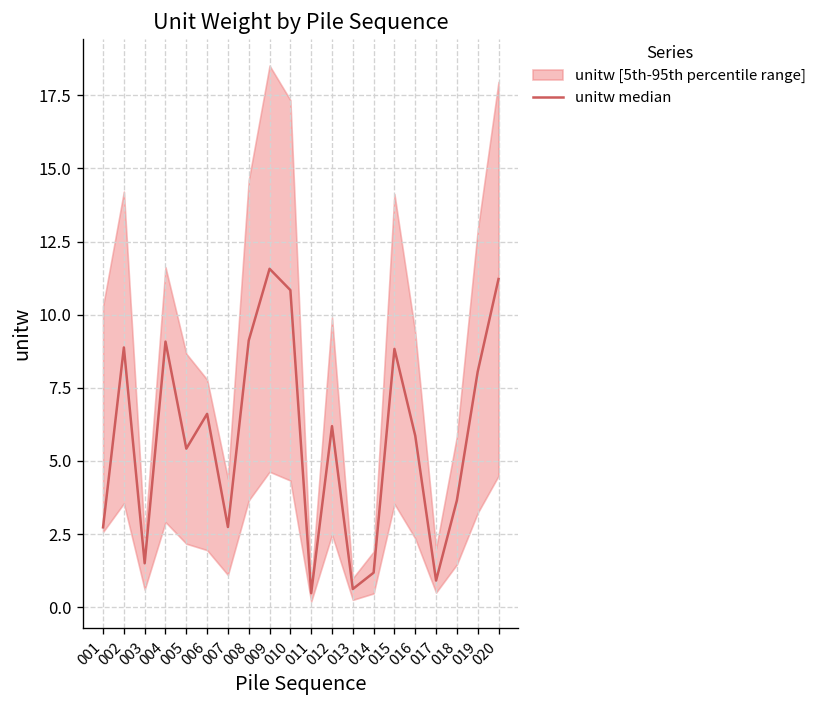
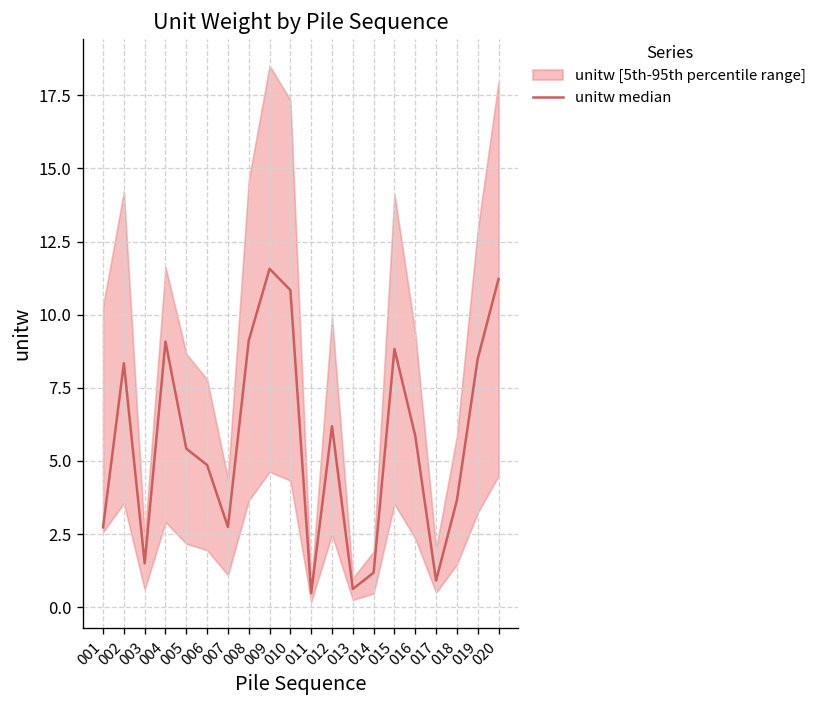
unitw median, 002: 8.9 -> 8.3
unitw median, 006: 6.6 -> 4.9
unitw median, 019: 8.1 -> 8.5
